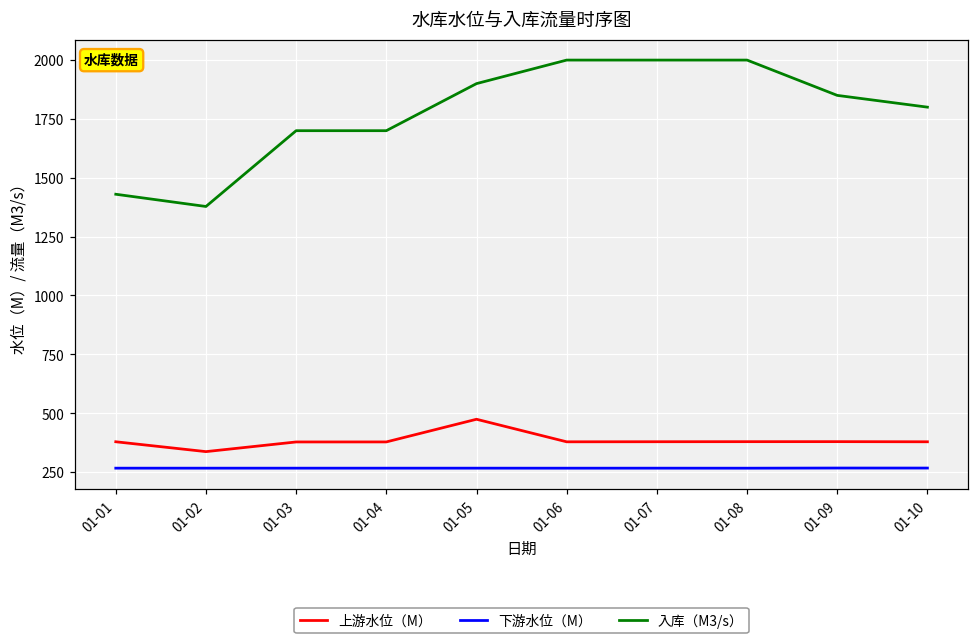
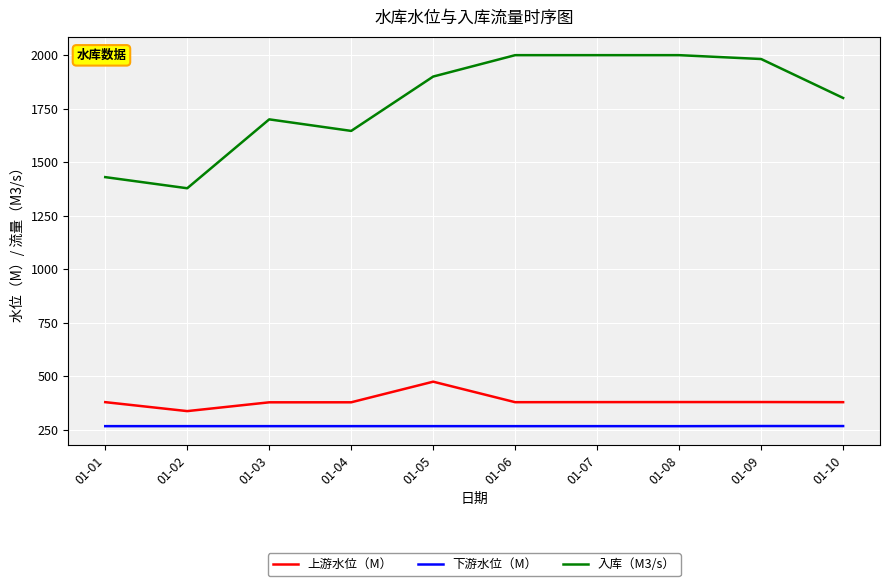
入库（M3/s）, 01-04: 1700 -> 1650
入库（M3/s）, 01-09: 1850 -> 1980
